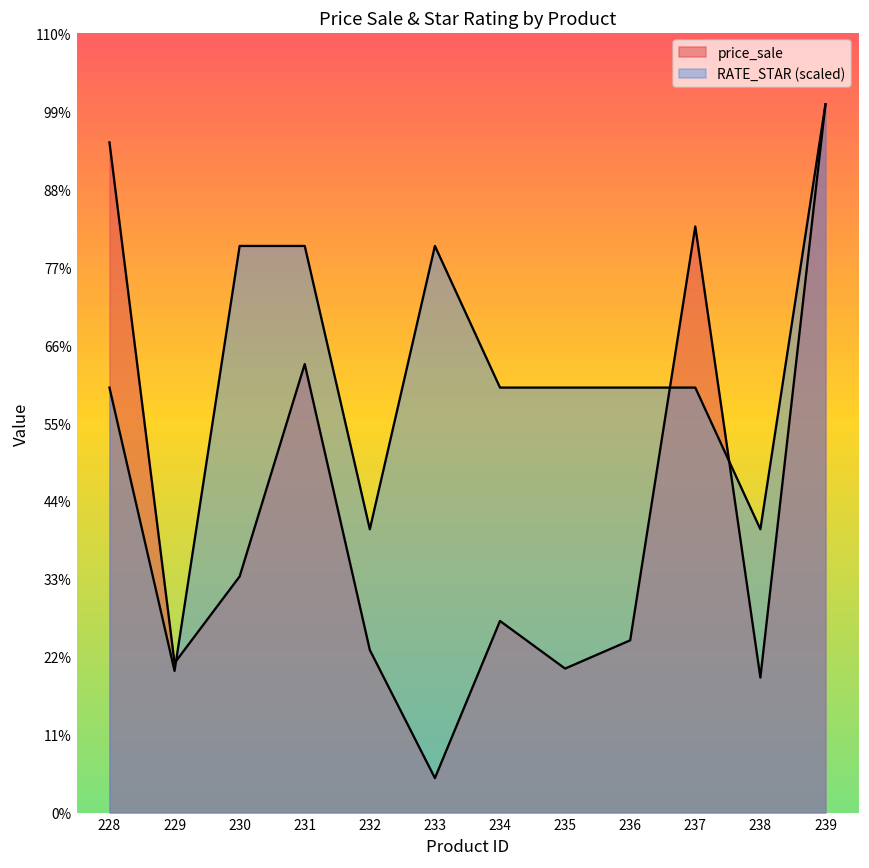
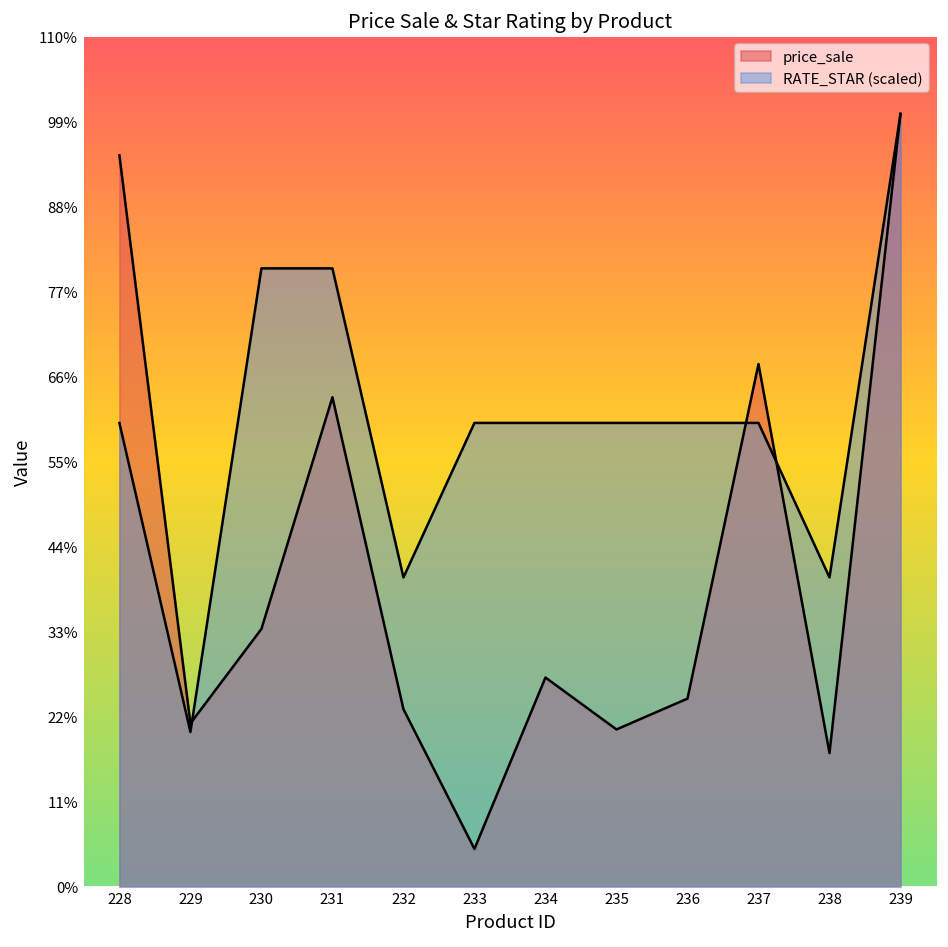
RATE_STAR (scaled), 233: 80% -> 60%
price_sale, 237: 83% -> 68%
price_sale, 238: 19% -> 17%
